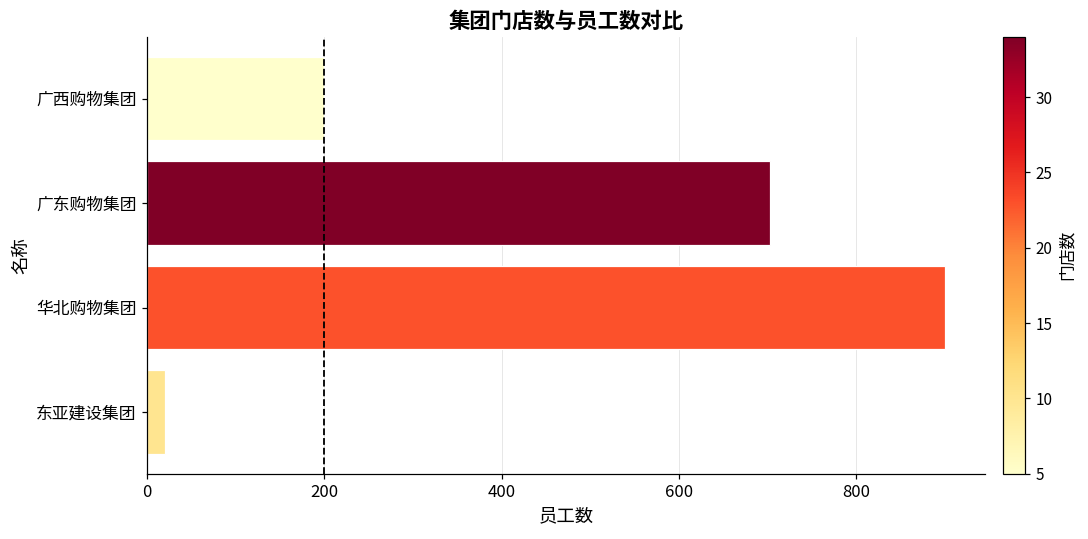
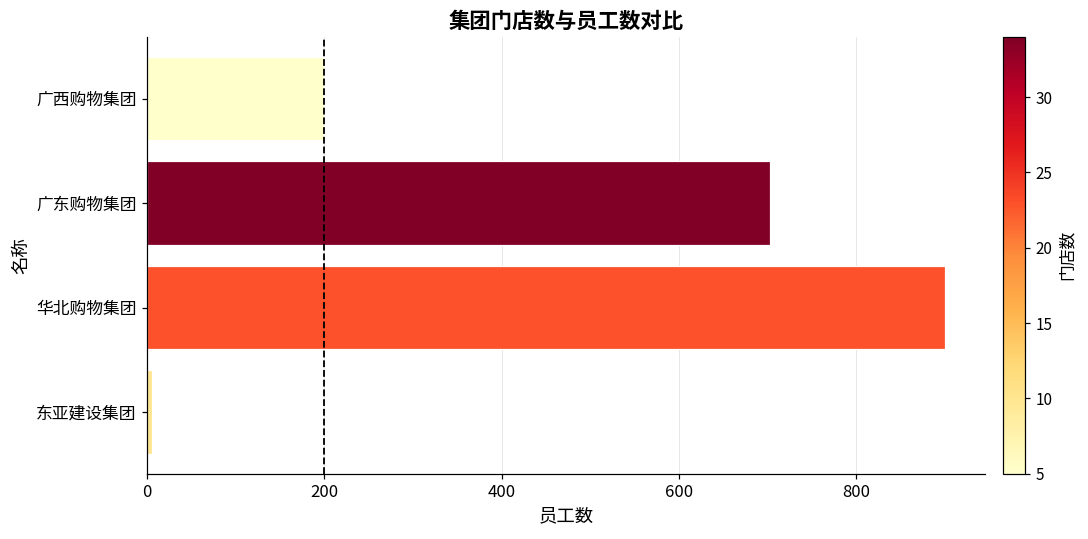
东亚建设集团: 20 -> 10
